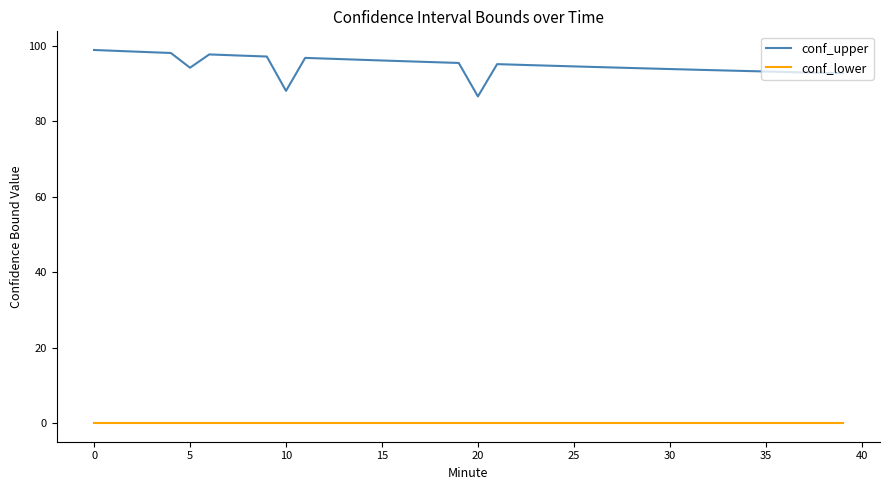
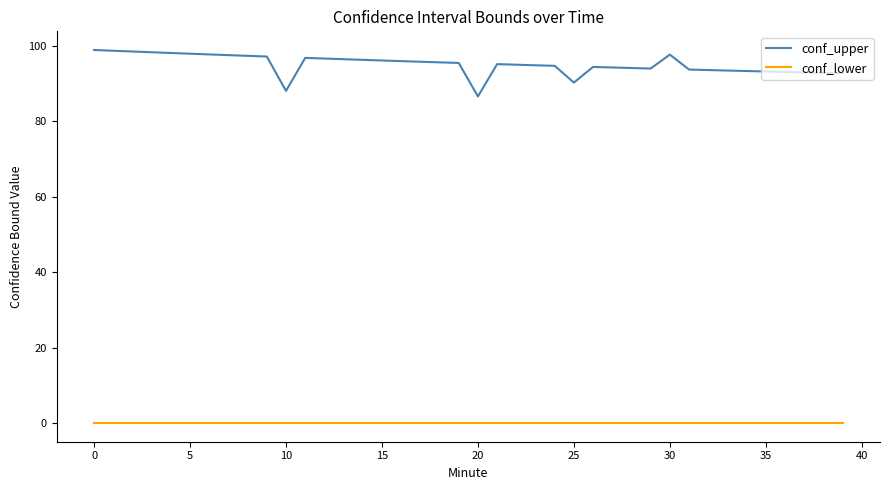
conf_upper, 5: 94 -> 98
conf_upper, 25: 95 -> 90
conf_upper, 30: 94 -> 98
